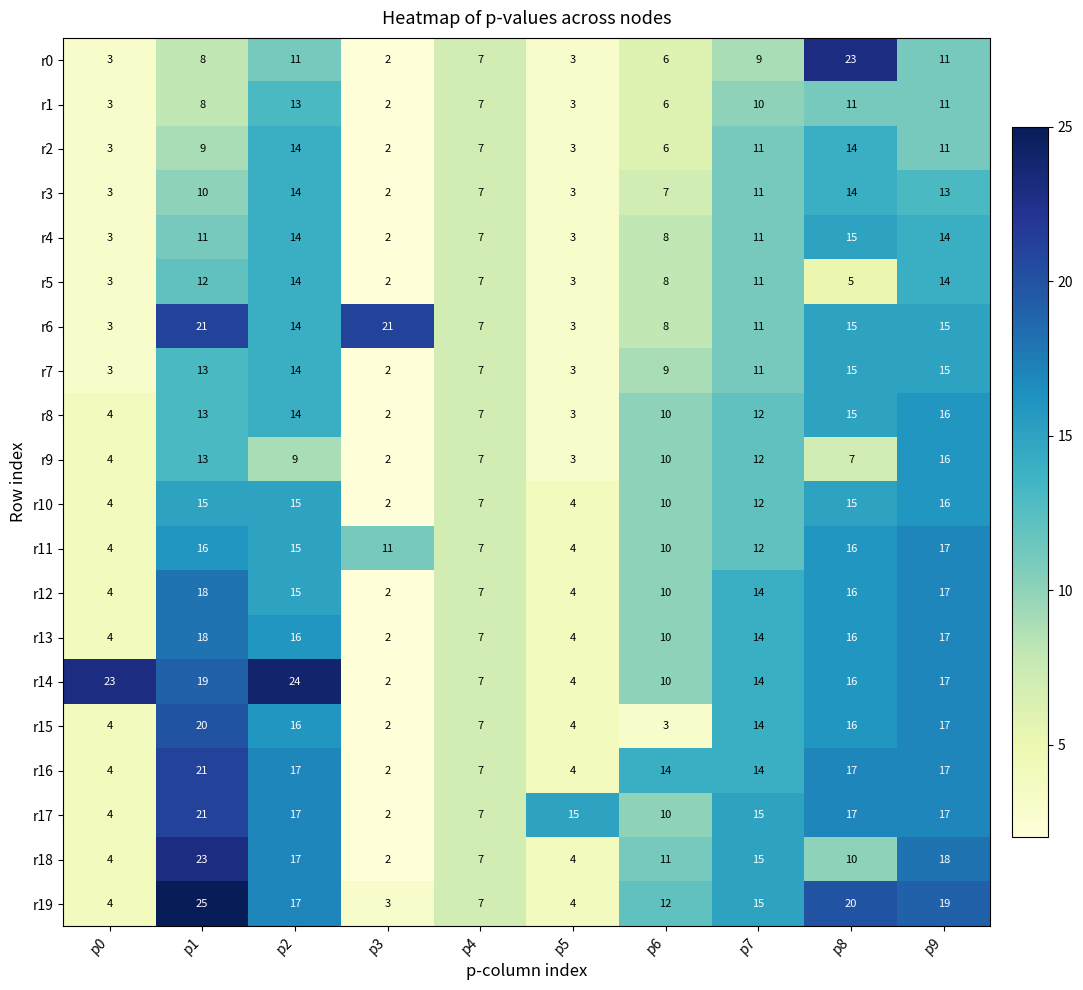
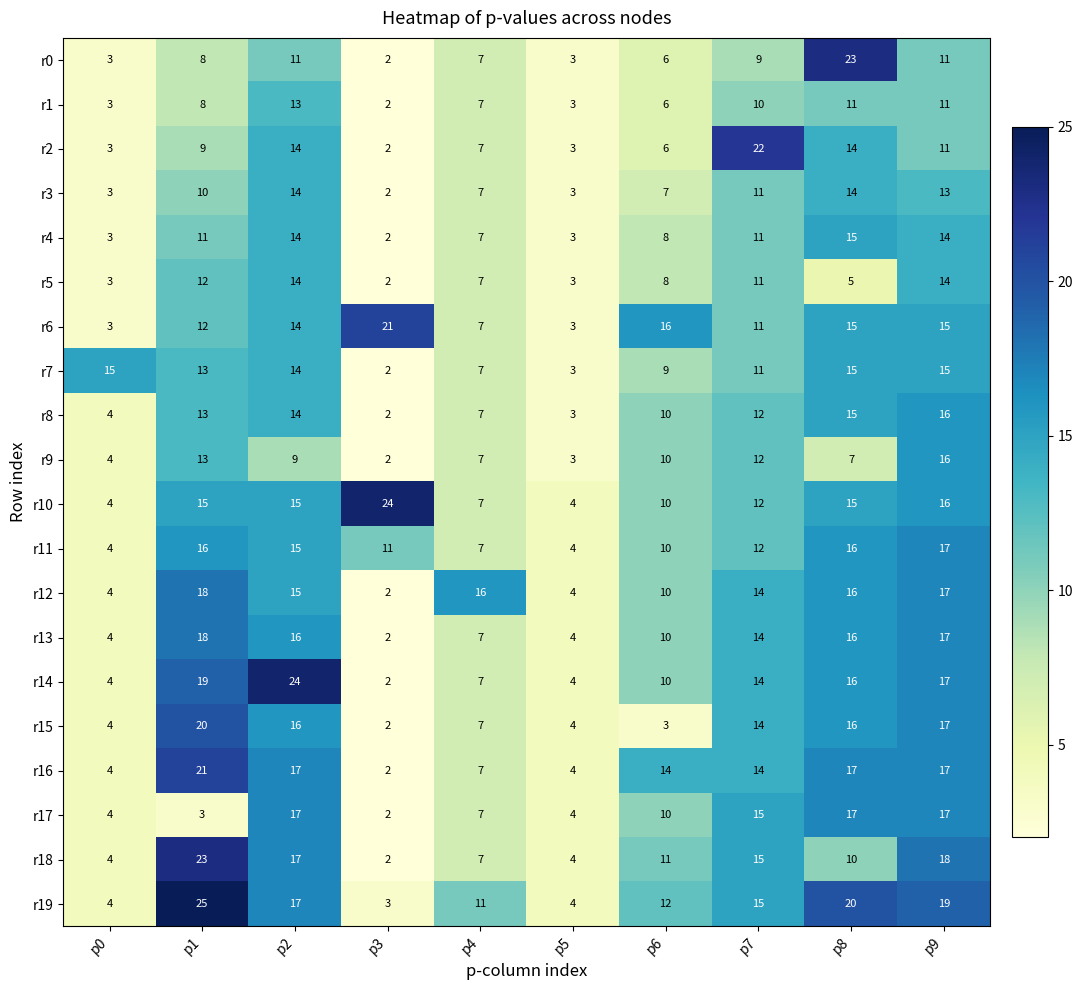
r2, p7: 11 -> 22
r6, p1: 21 -> 12
r6, p6: 8 -> 16
r7, p0: 3 -> 15
r10, p3: 2 -> 24
r12, p4: 7 -> 16
r14, p0: 23 -> 4
r17, p1: 21 -> 3
r17, p5: 15 -> 4
r19, p4: 7 -> 11
